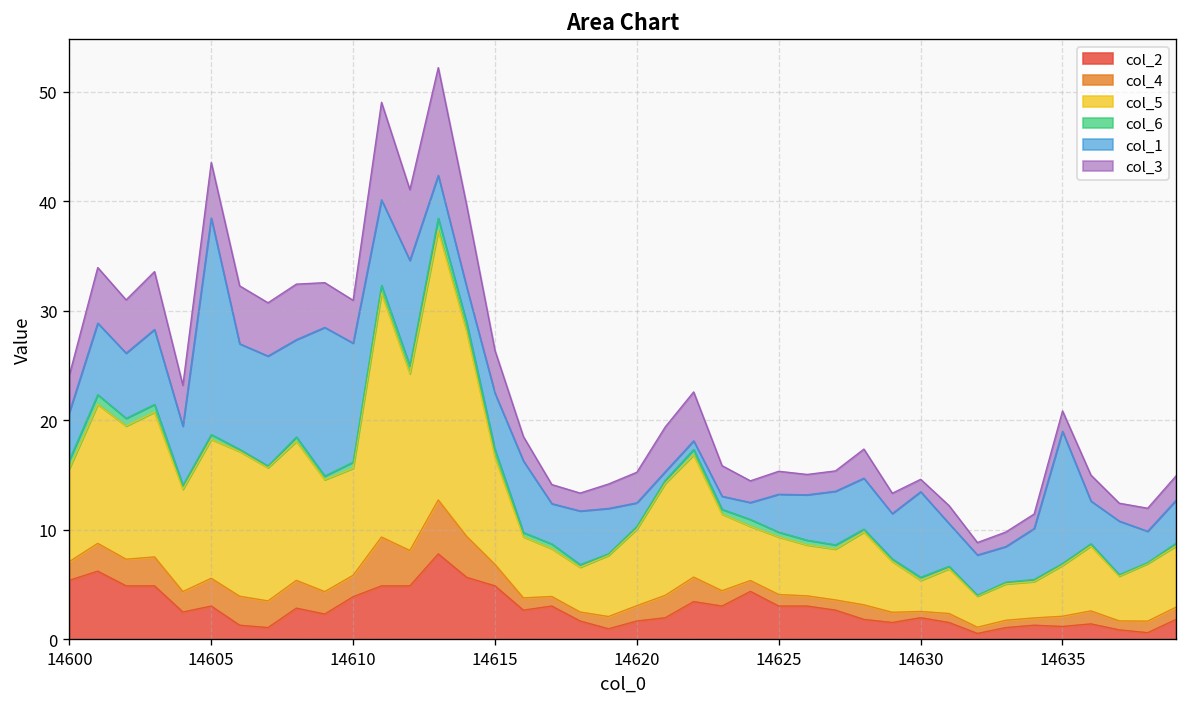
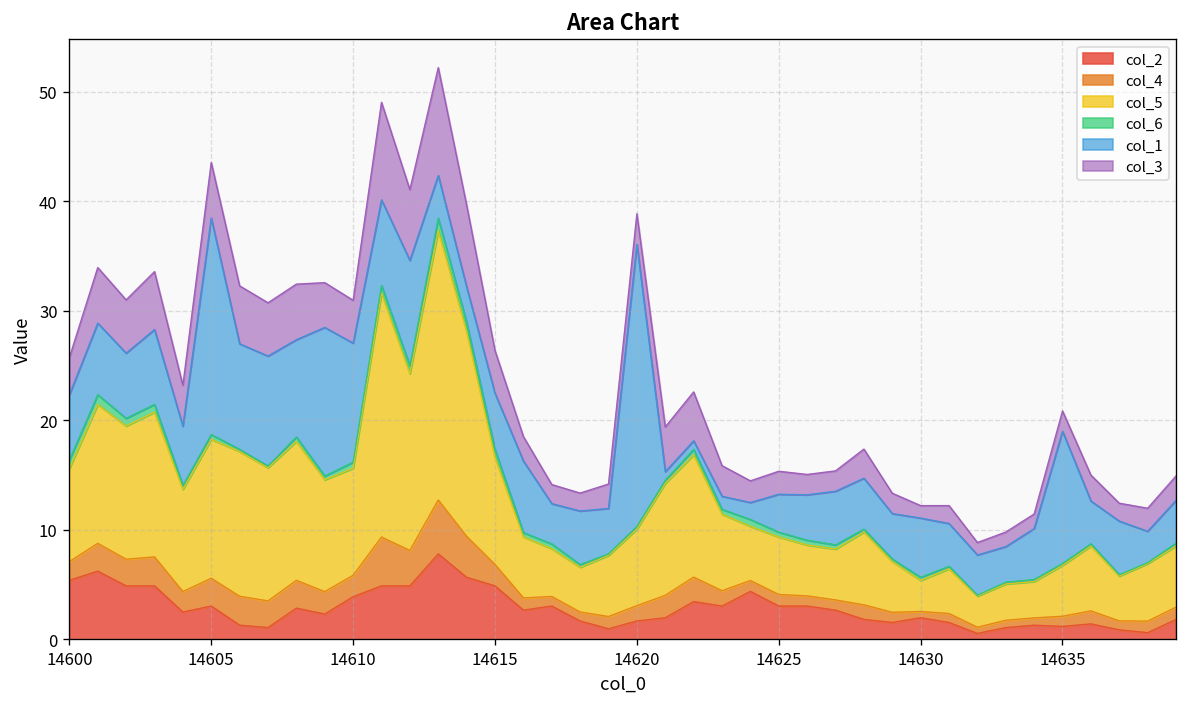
col_1, 14600: 4 -> 6
col_1, 14620: 2 -> 26
col_1, 14630: 8 -> 5
